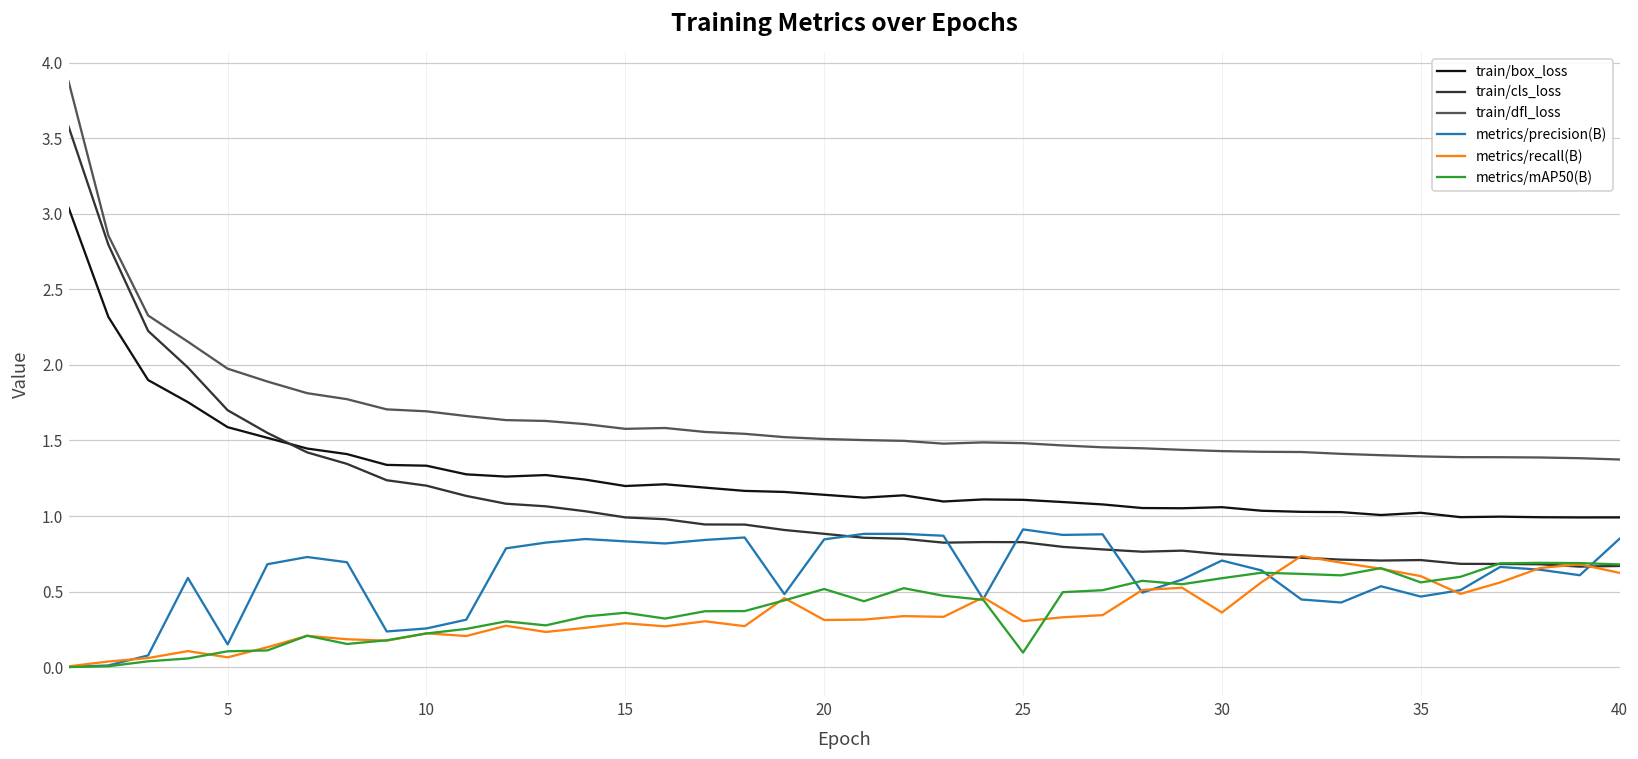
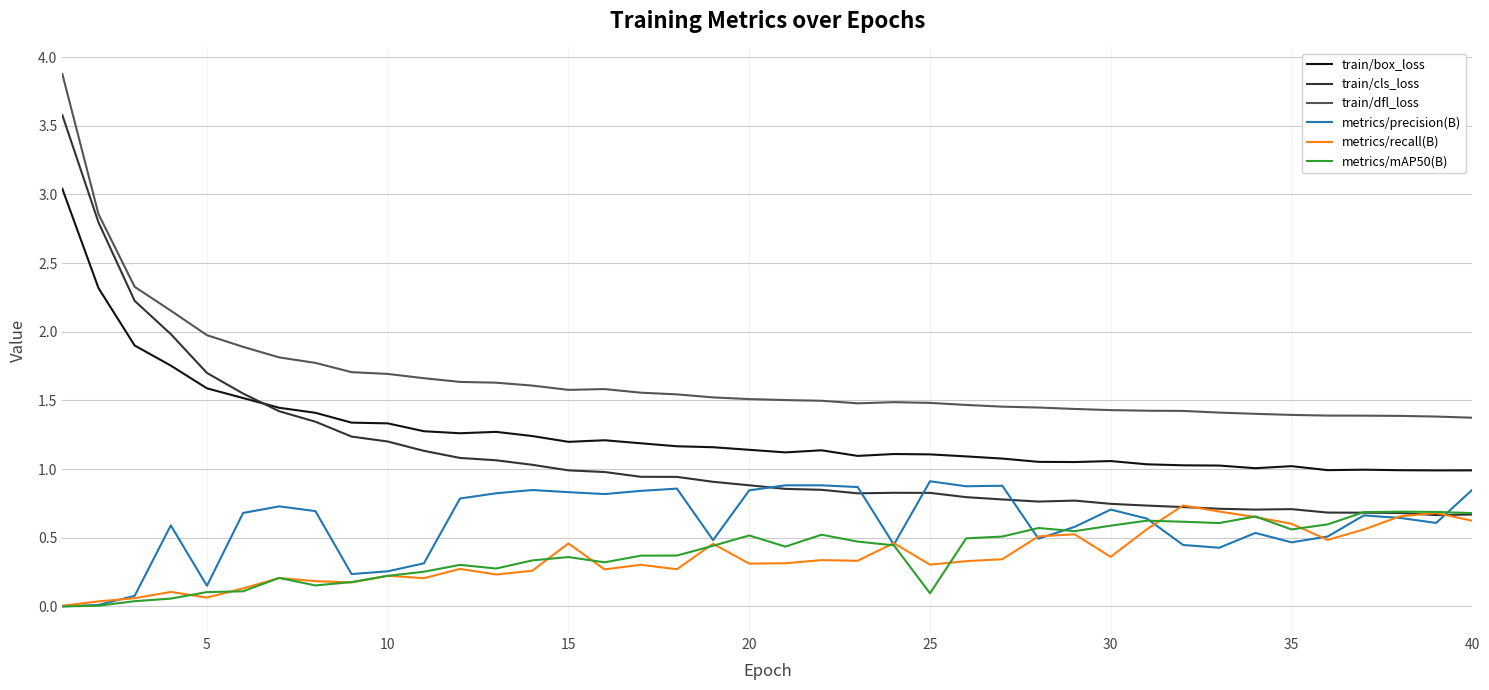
metrics/recall(B), 15: 0.29 -> 0.46
